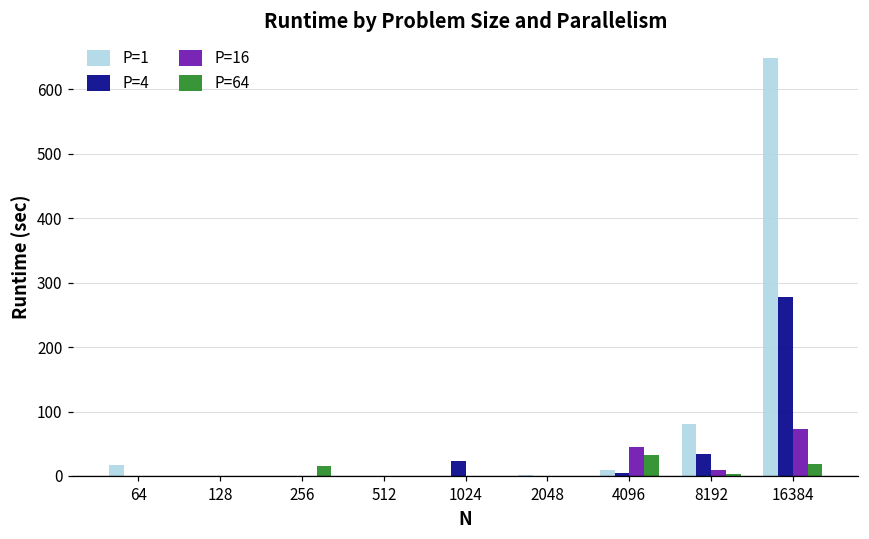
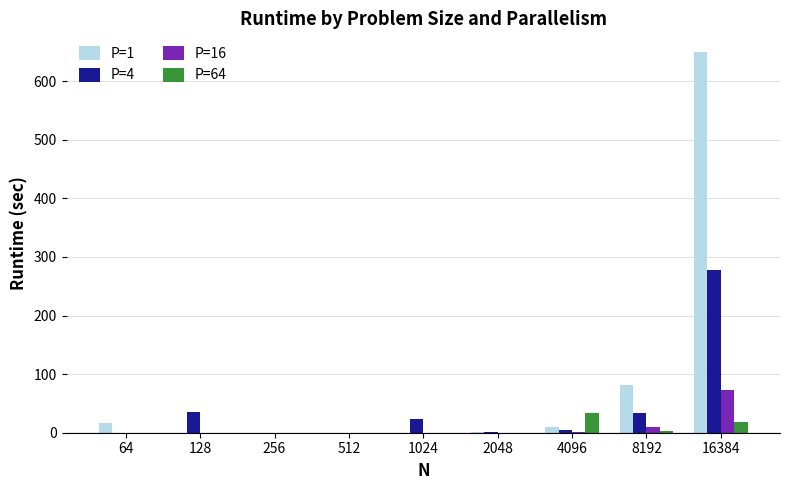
P=4, 128: 0 -> 40
P=64, 256: 20 -> 0
P=16, 4096: 40 -> 0
